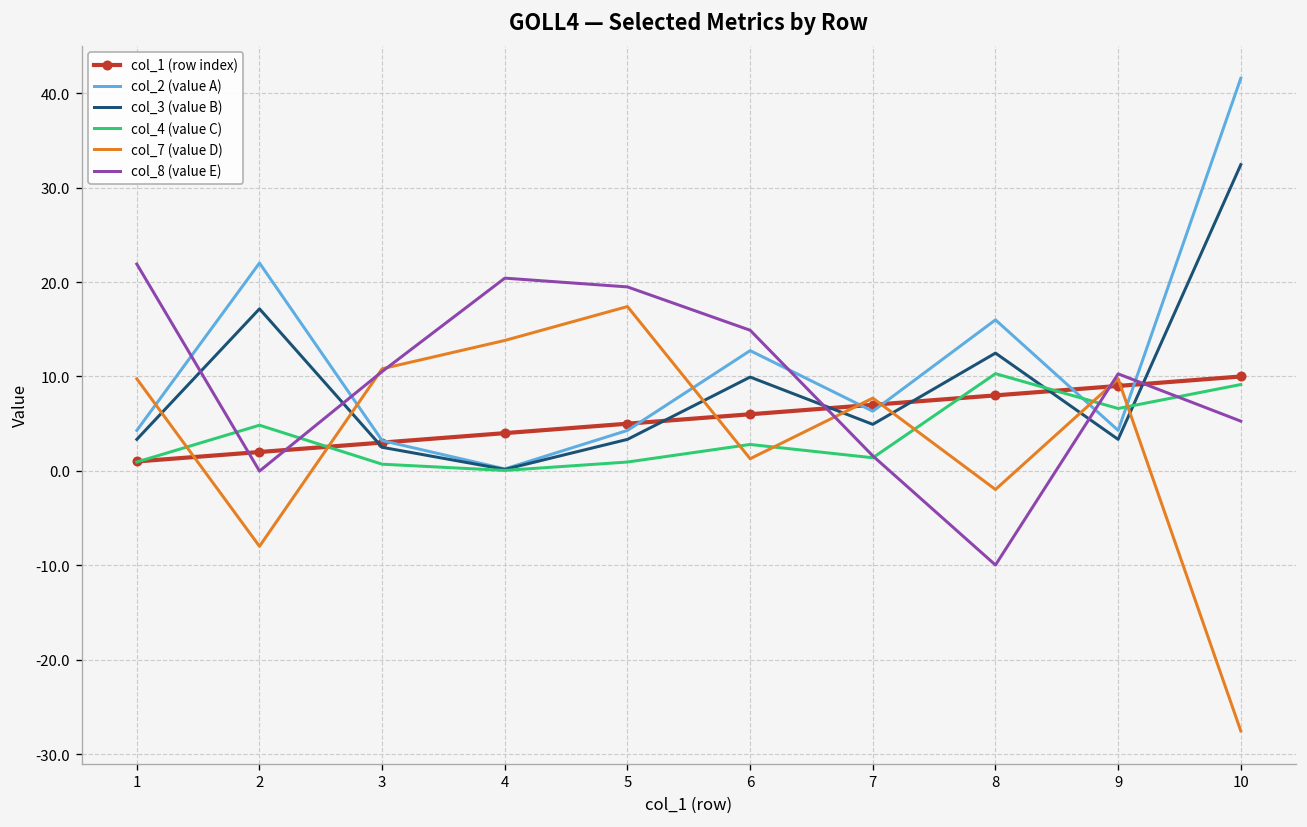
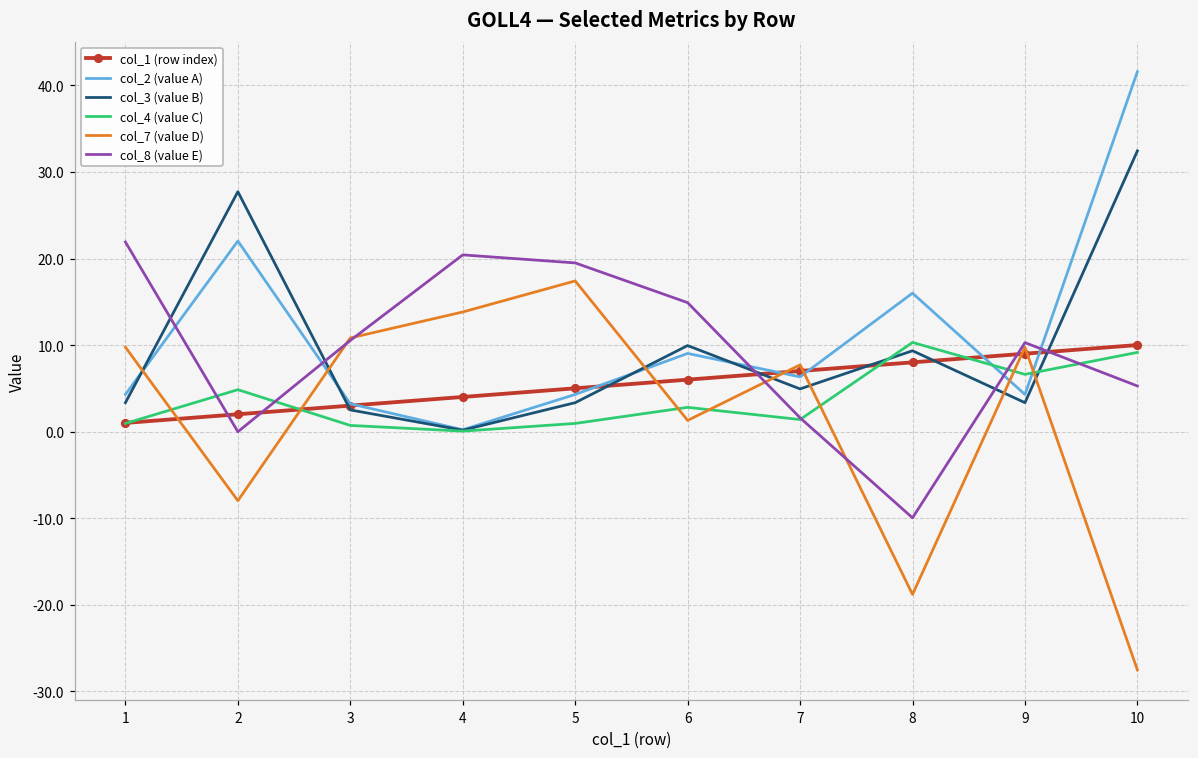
col_3 (value B), 2: 17 -> 28
col_2 (value A), 6: 13 -> 9
col_3 (value B), 8: 12 -> 9
col_7 (value D), 8: -2 -> -19
